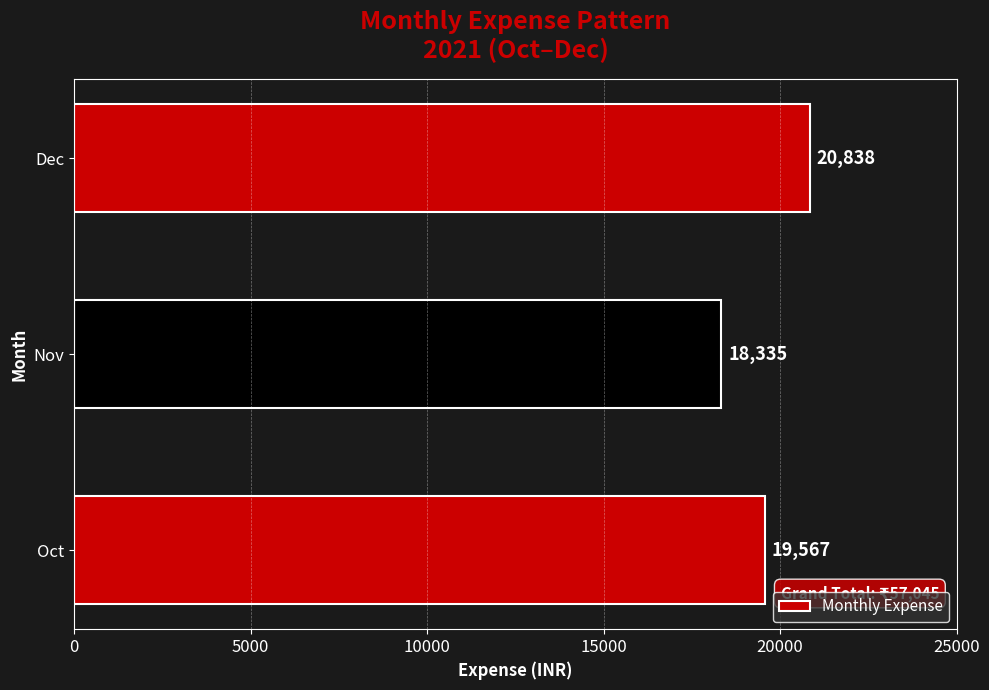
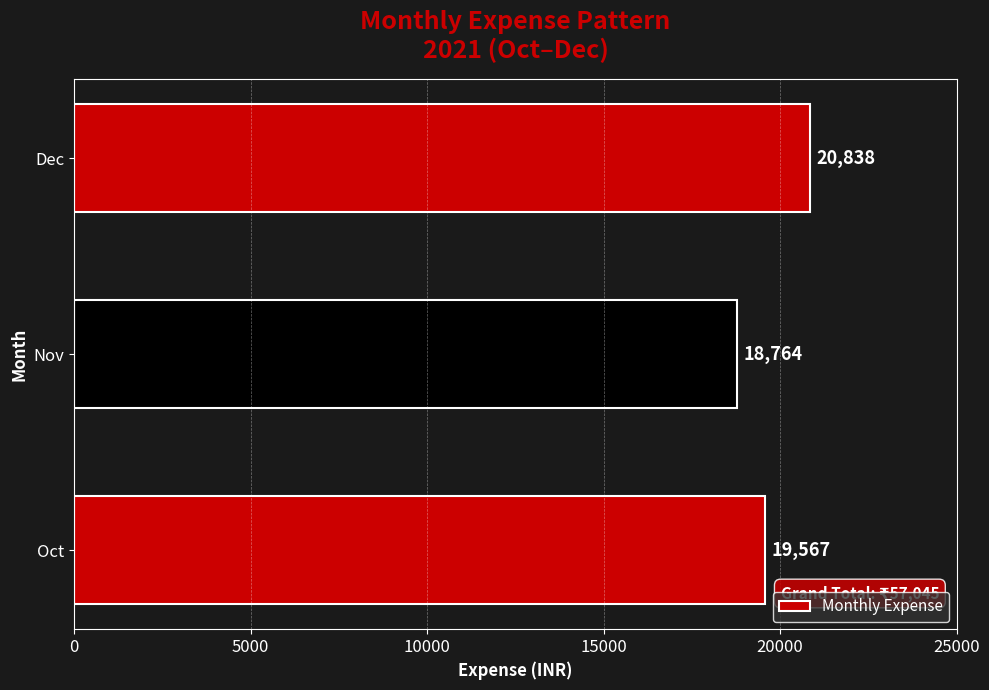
Nov: 18,335 -> 18,764
